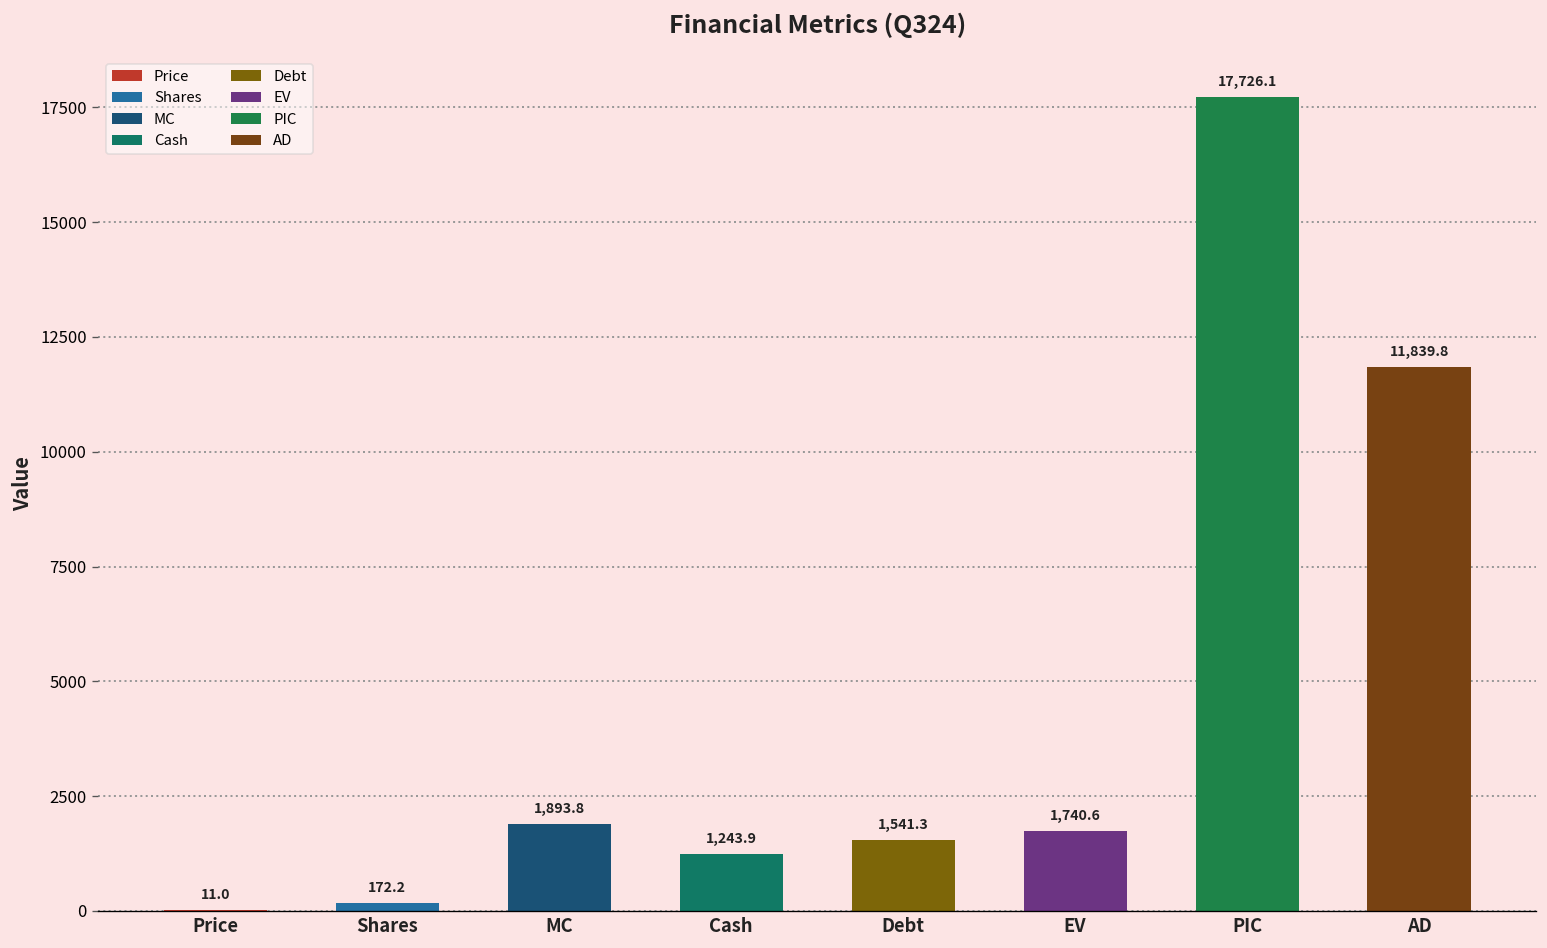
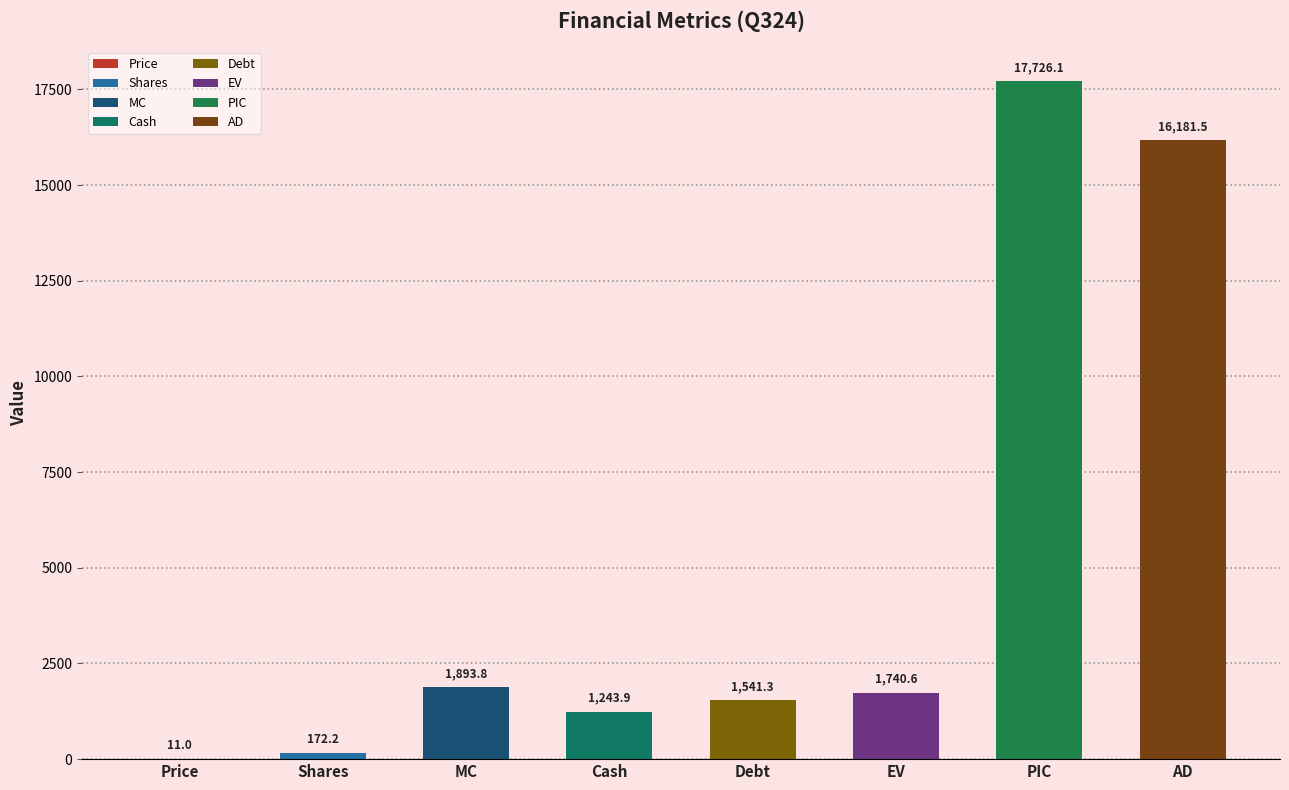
AD: 11,839.8 -> 16,181.5
